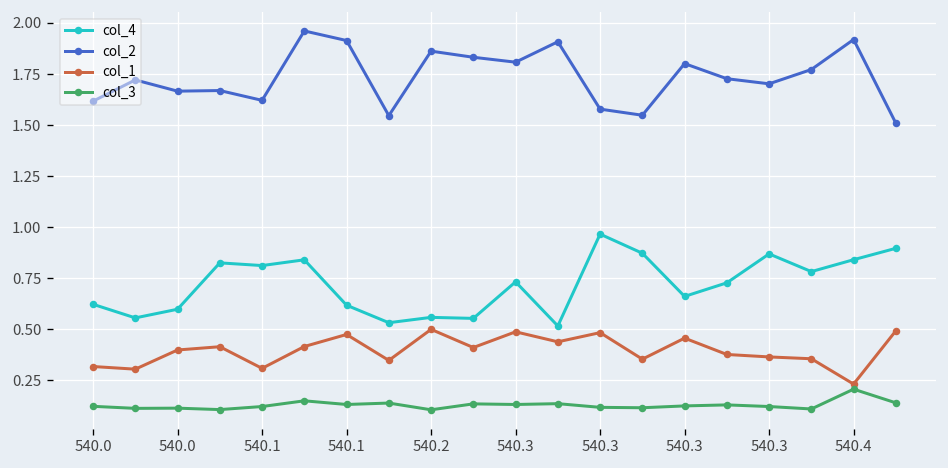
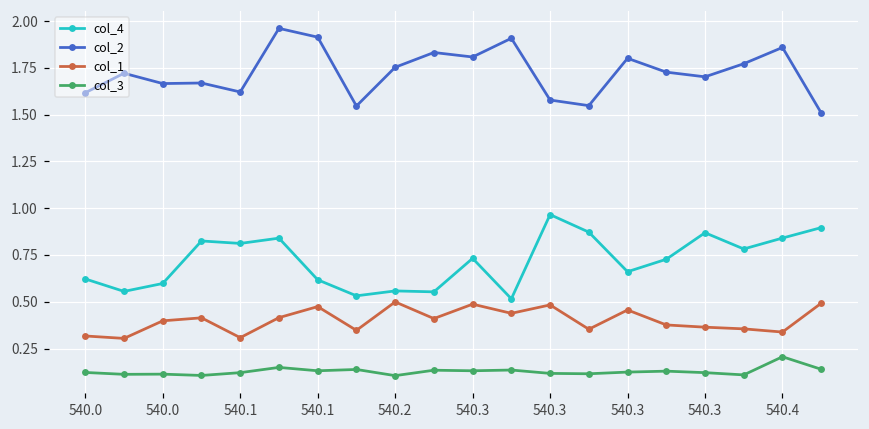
col_2, 540.2: 1.86 -> 1.75
col_2, 540.4: 1.92 -> 1.86
col_1, 540.4: 0.23 -> 0.34
